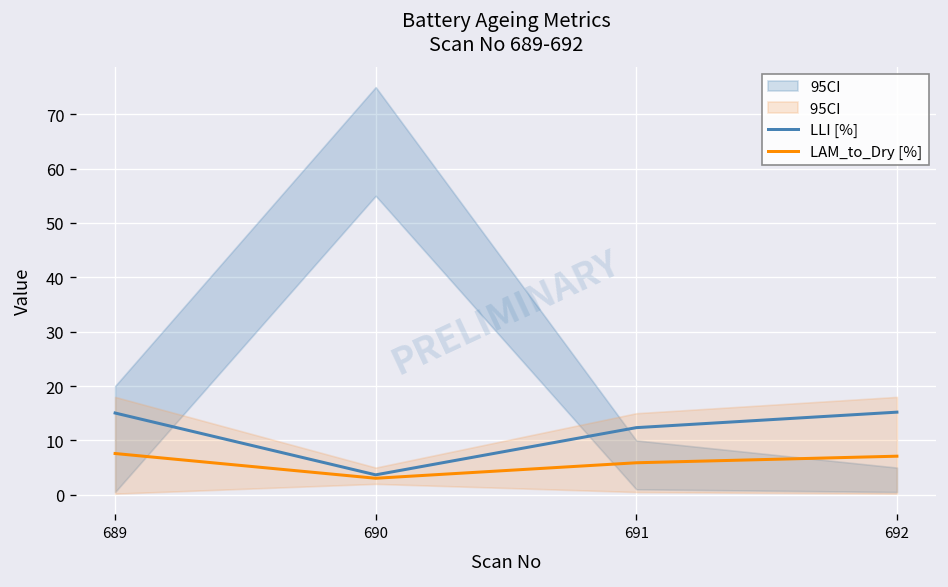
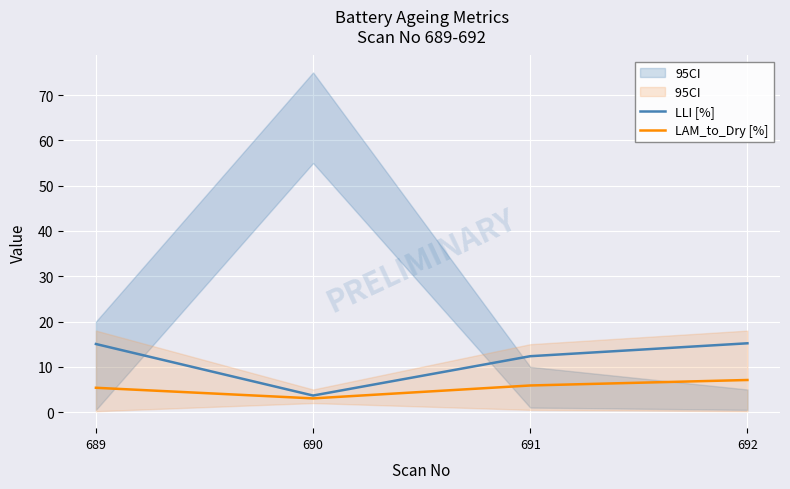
LAM_to_Dry [%], 689: 8 -> 5
